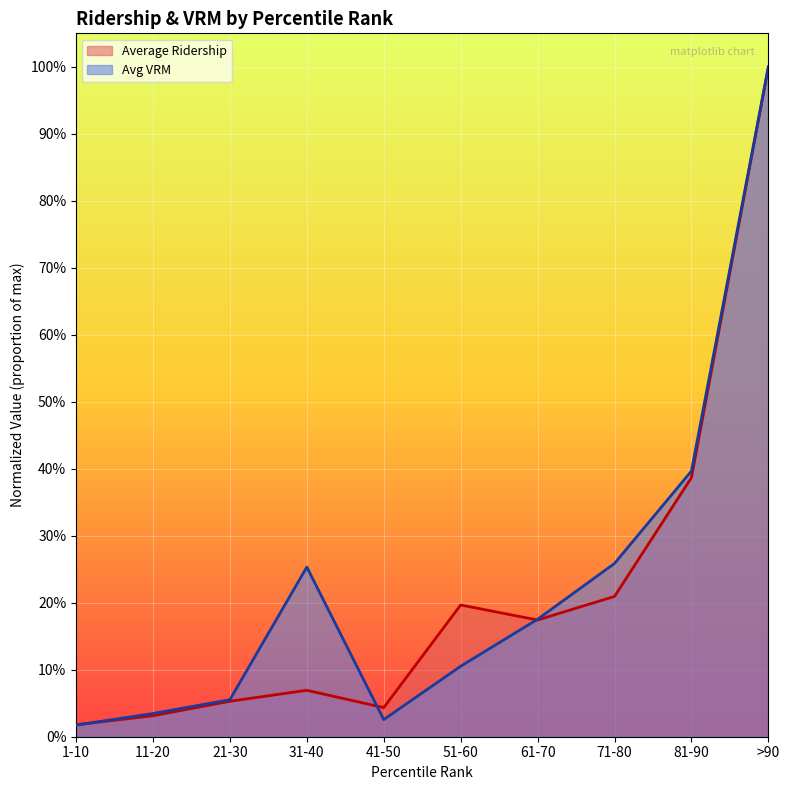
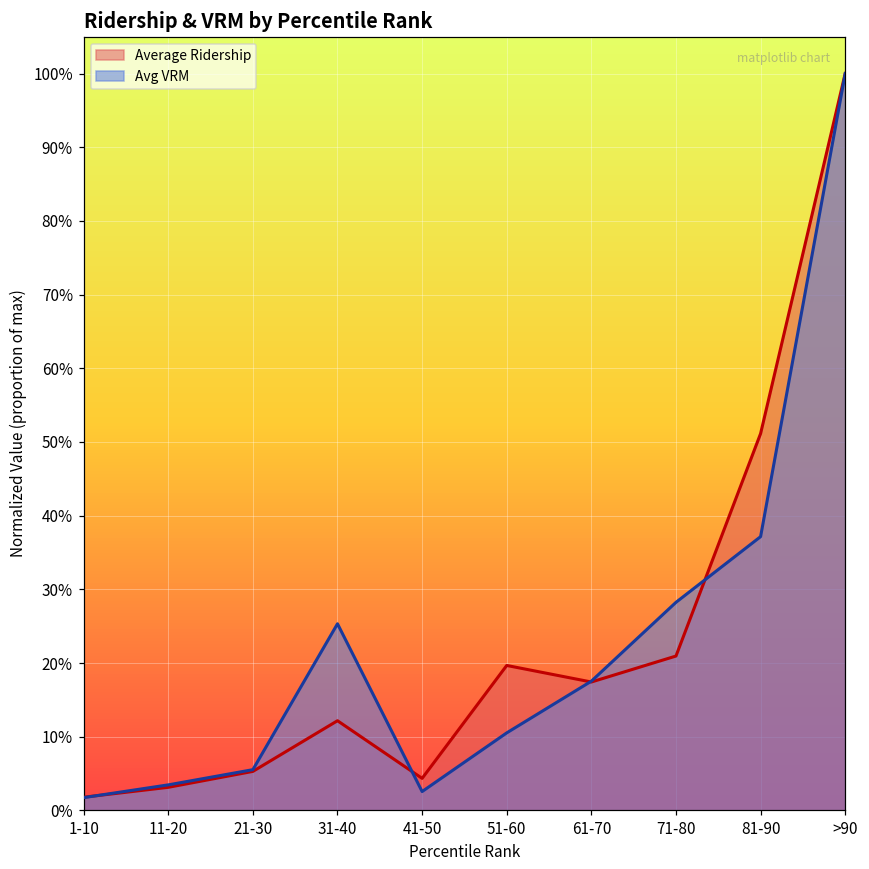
Average Ridership, 31-40: 7% -> 12%
Avg VRM, 71-80: 26% -> 28%
Average Ridership, 81-90: 39% -> 51%
Avg VRM, 81-90: 40% -> 37%
